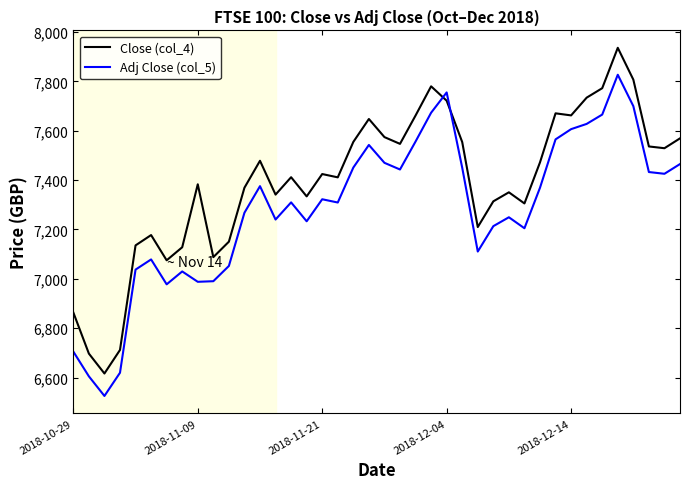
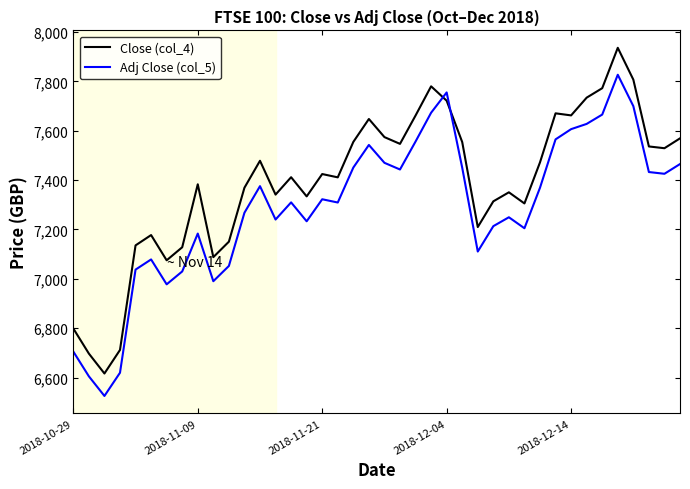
Close (col_4), 2018-10-29: 6,860 -> 6,800
Adj Close (col_5), 2018-11-09: 6,990 -> 7,180
